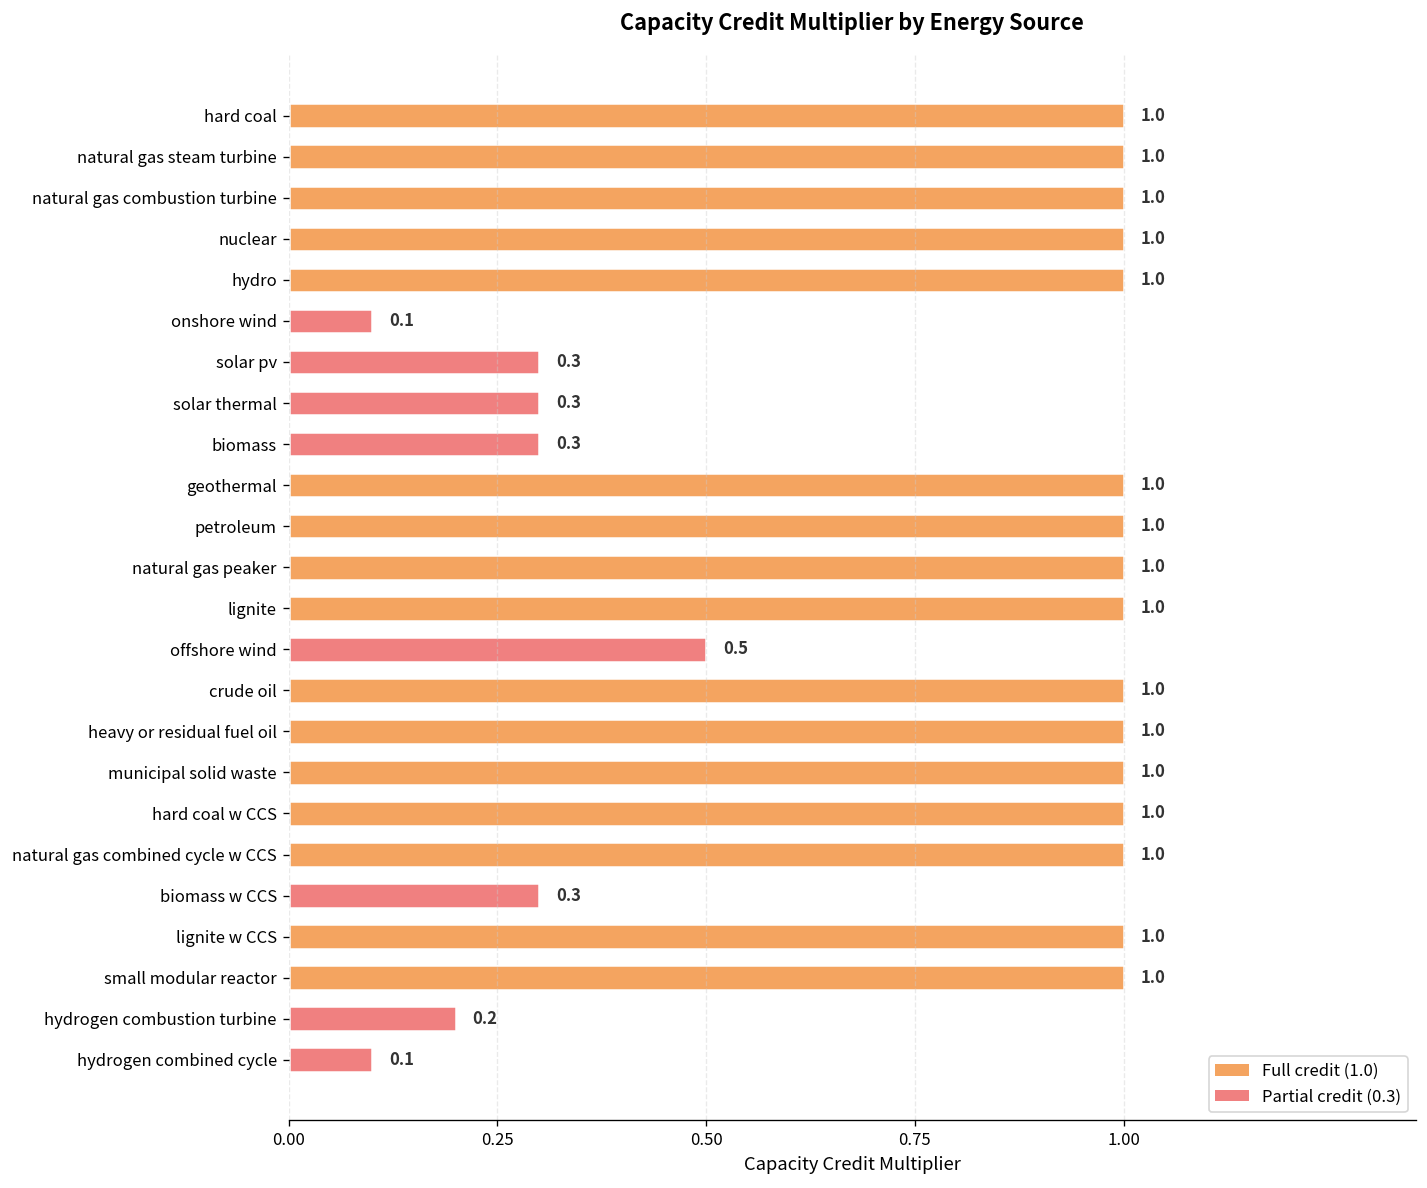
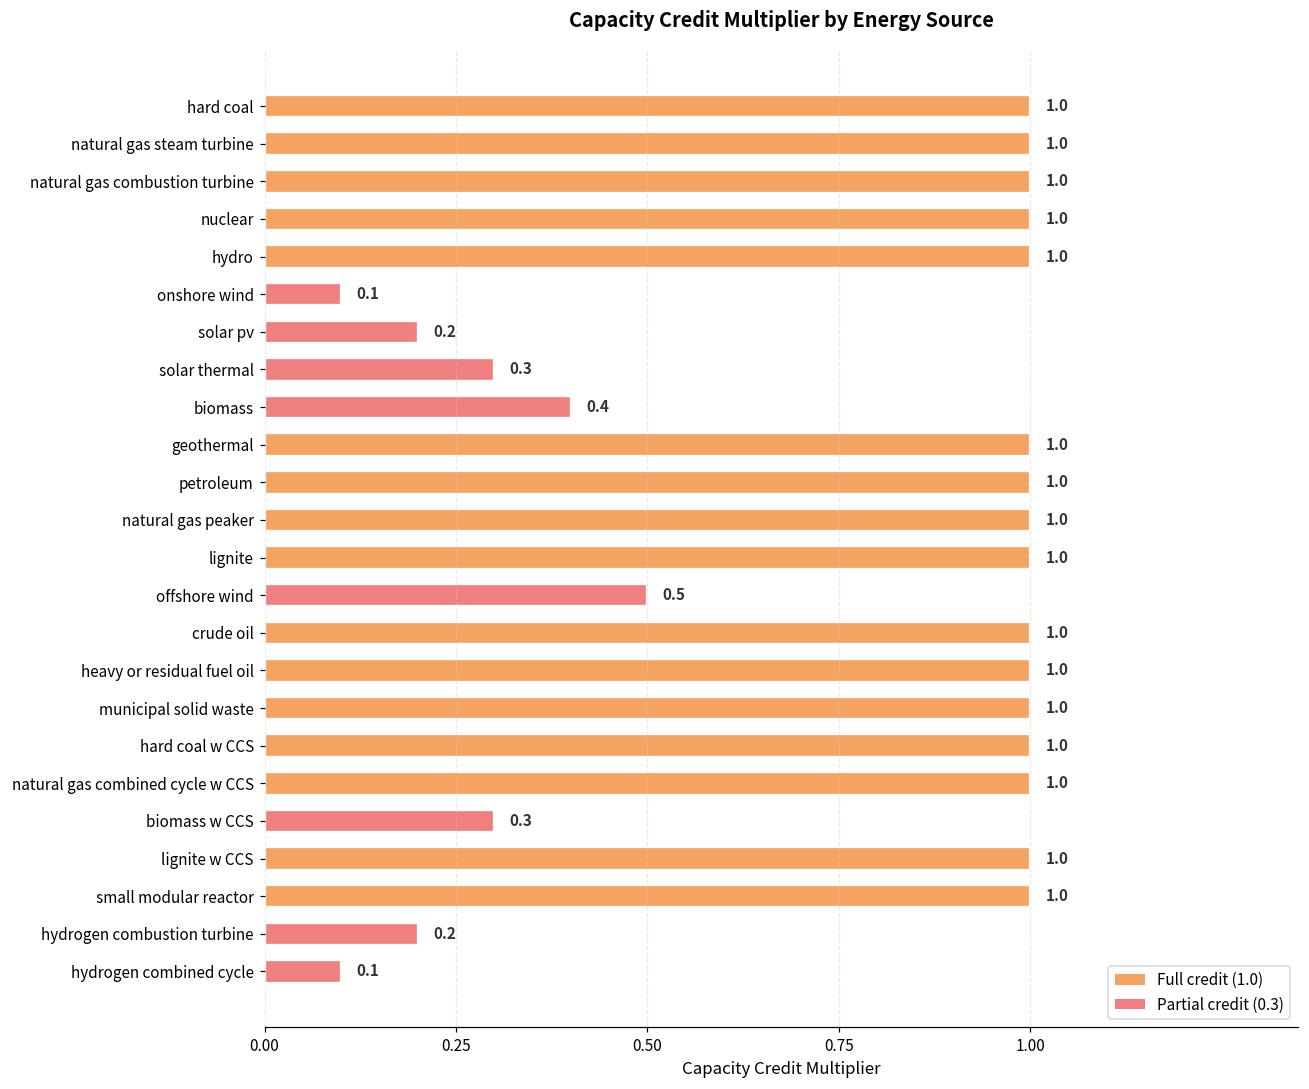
solar pv: 0.3 -> 0.2
biomass: 0.3 -> 0.4
